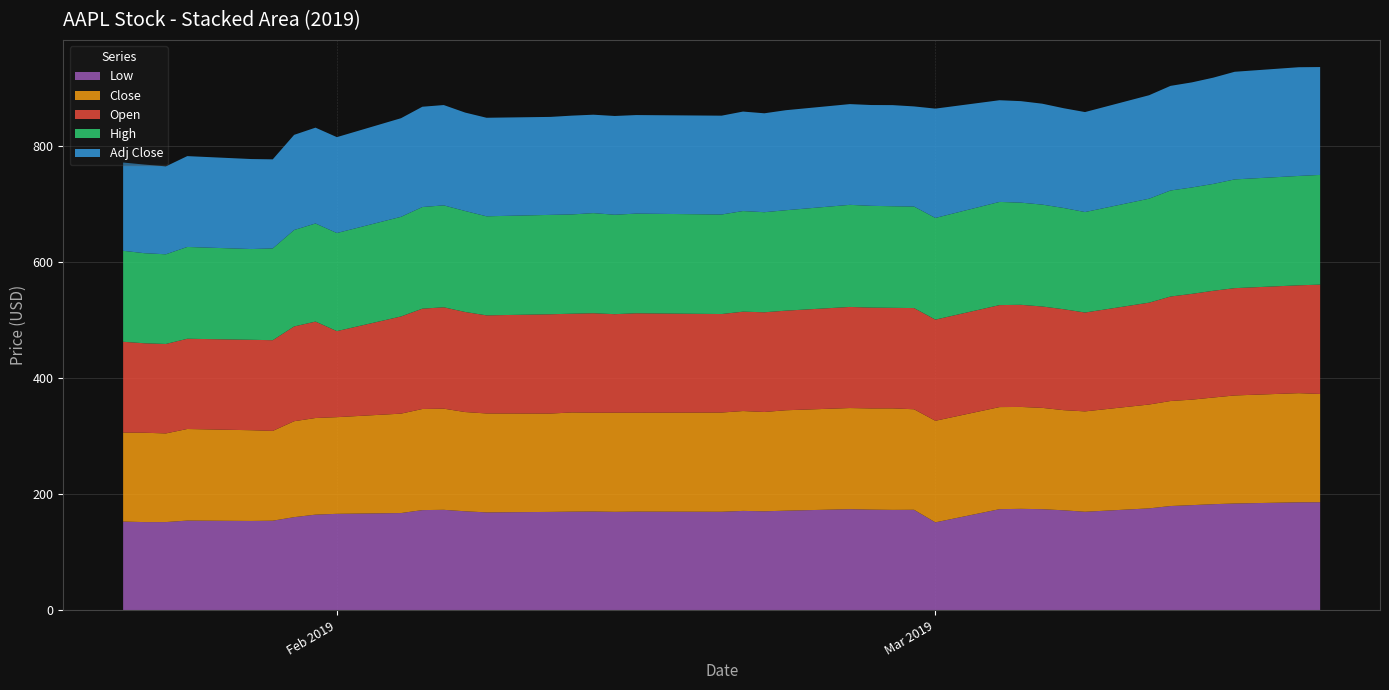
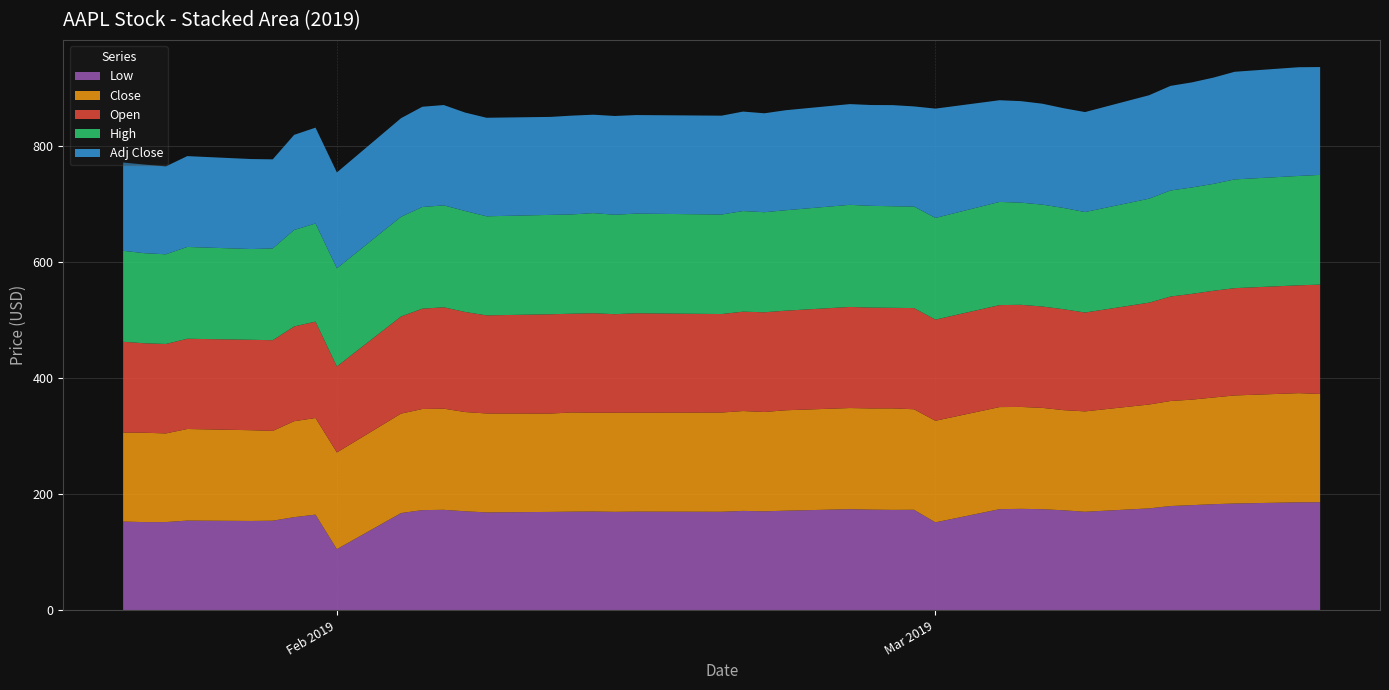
Low, Feb 2019: 170 -> 110
